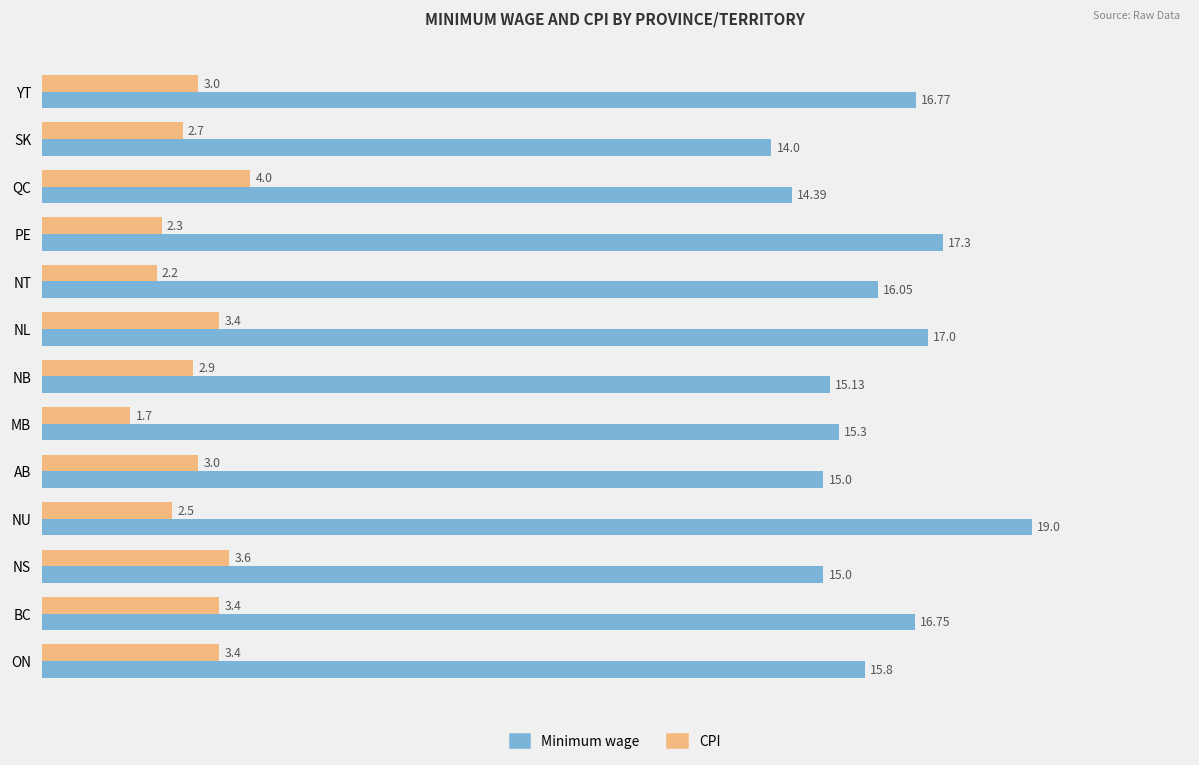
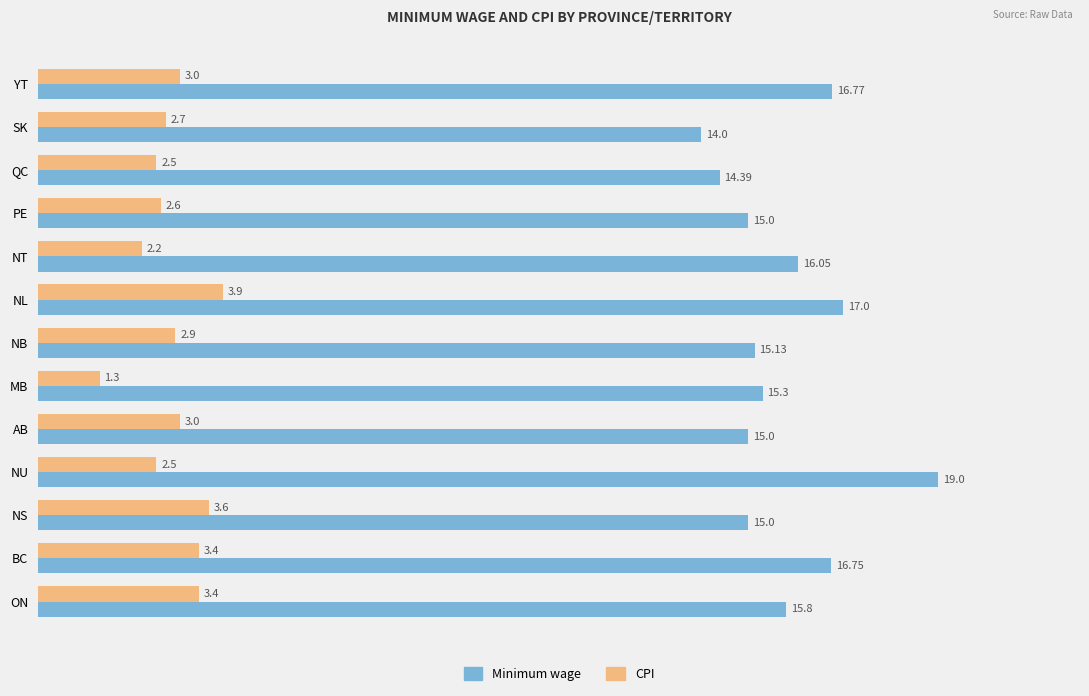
CPI, QC: 4.0 -> 2.5
CPI, PE: 2.3 -> 2.6
Minimum wage, PE: 17.3 -> 15.0
CPI, NL: 3.4 -> 3.9
CPI, MB: 1.7 -> 1.3
